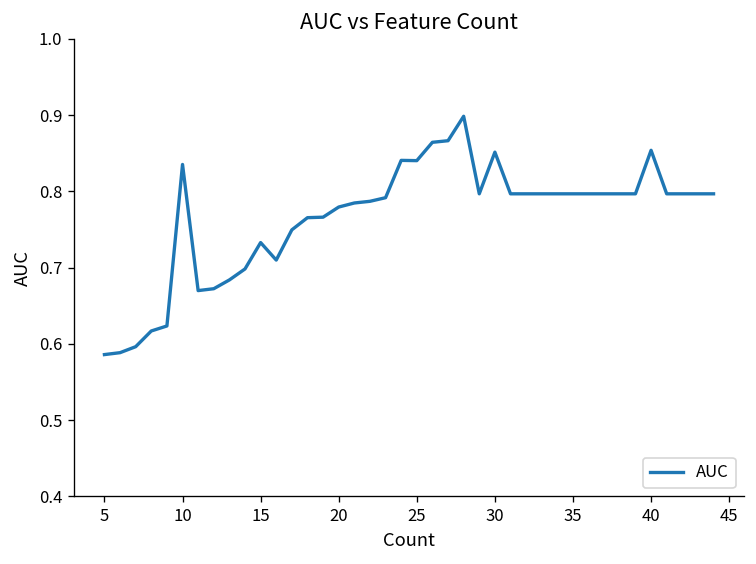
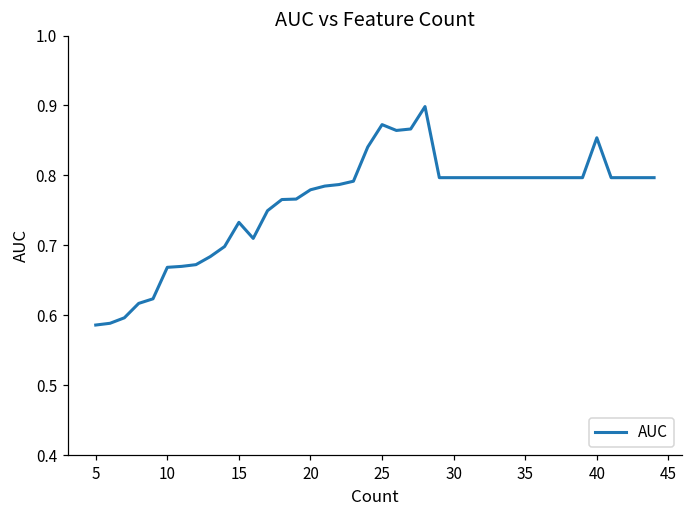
10: 0.84 -> 0.67
25: 0.84 -> 0.87
30: 0.85 -> 0.80
